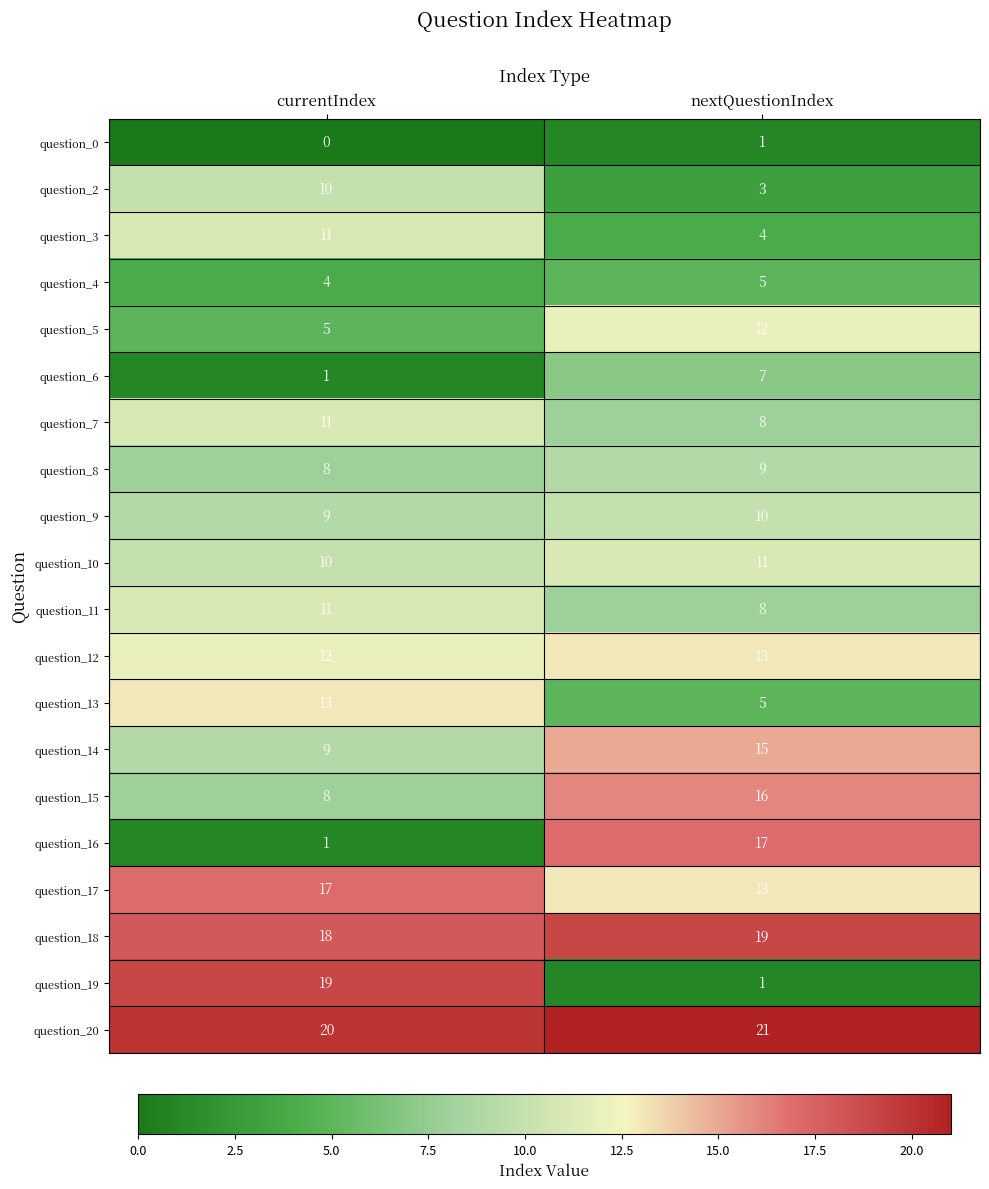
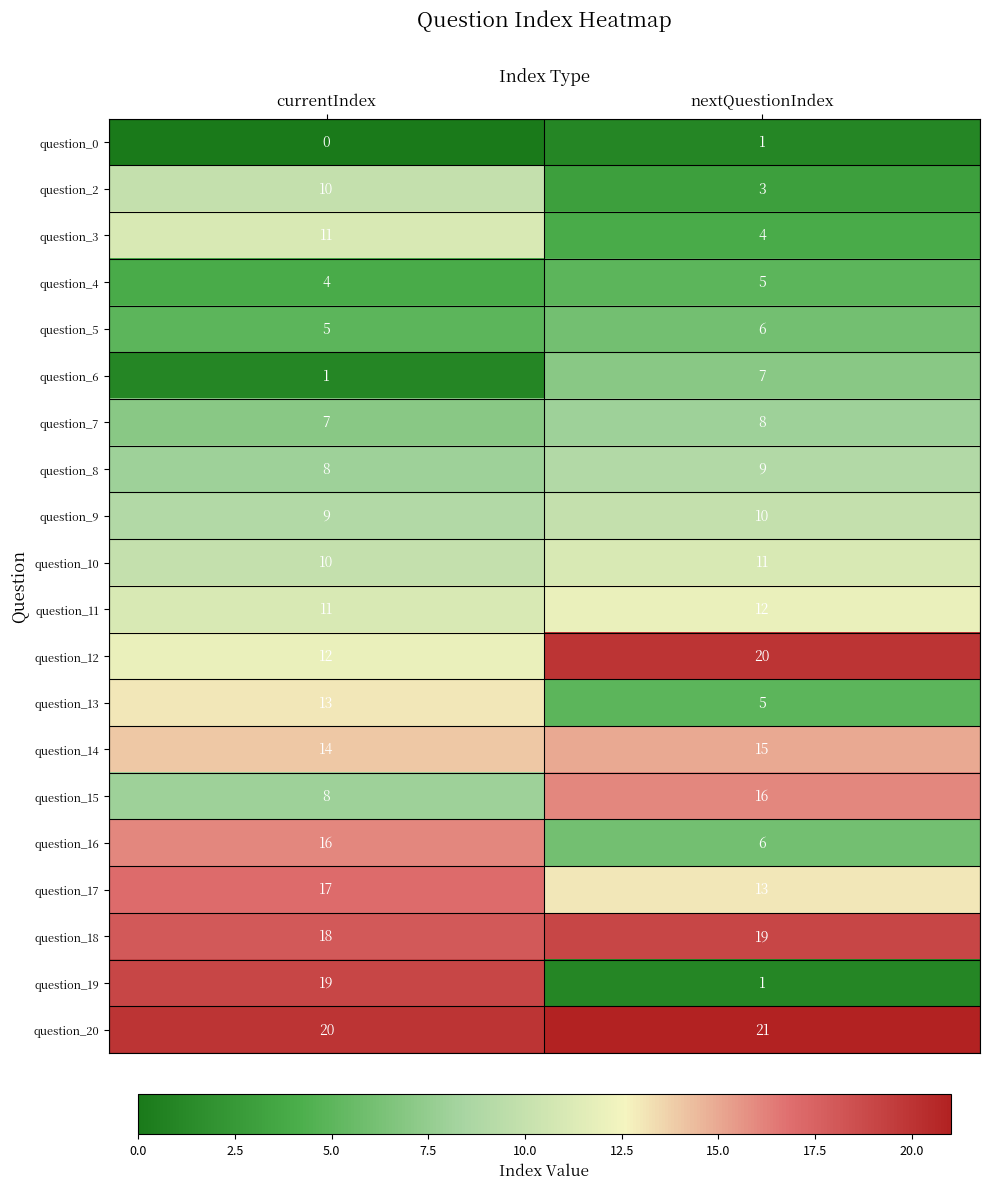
question_5, nextQuestionIndex: 12 -> 6
question_7, currentIndex: 11 -> 7
question_11, nextQuestionIndex: 8 -> 12
question_12, nextQuestionIndex: 13 -> 20
question_14, currentIndex: 9 -> 14
question_16, currentIndex: 1 -> 16
question_16, nextQuestionIndex: 17 -> 6
